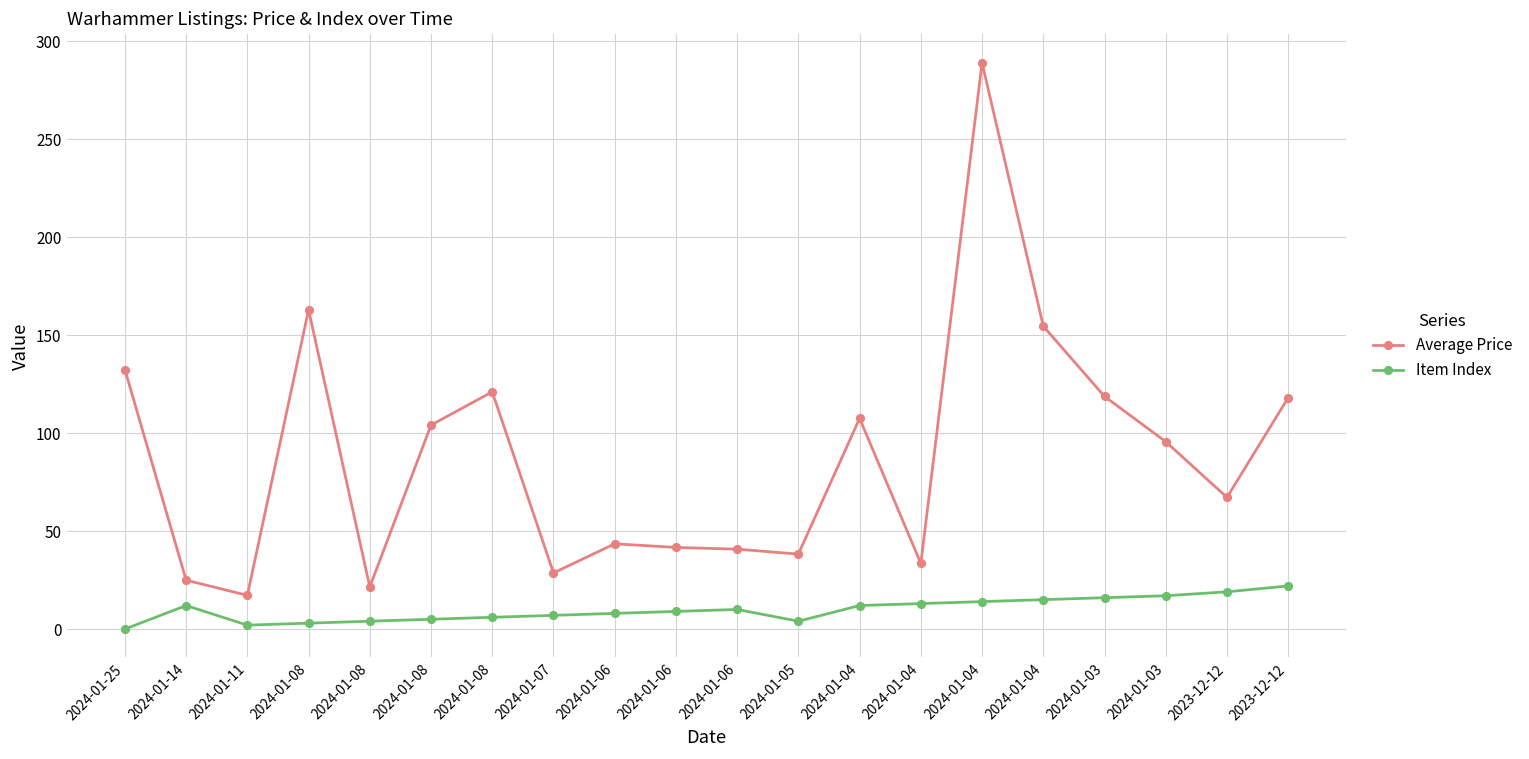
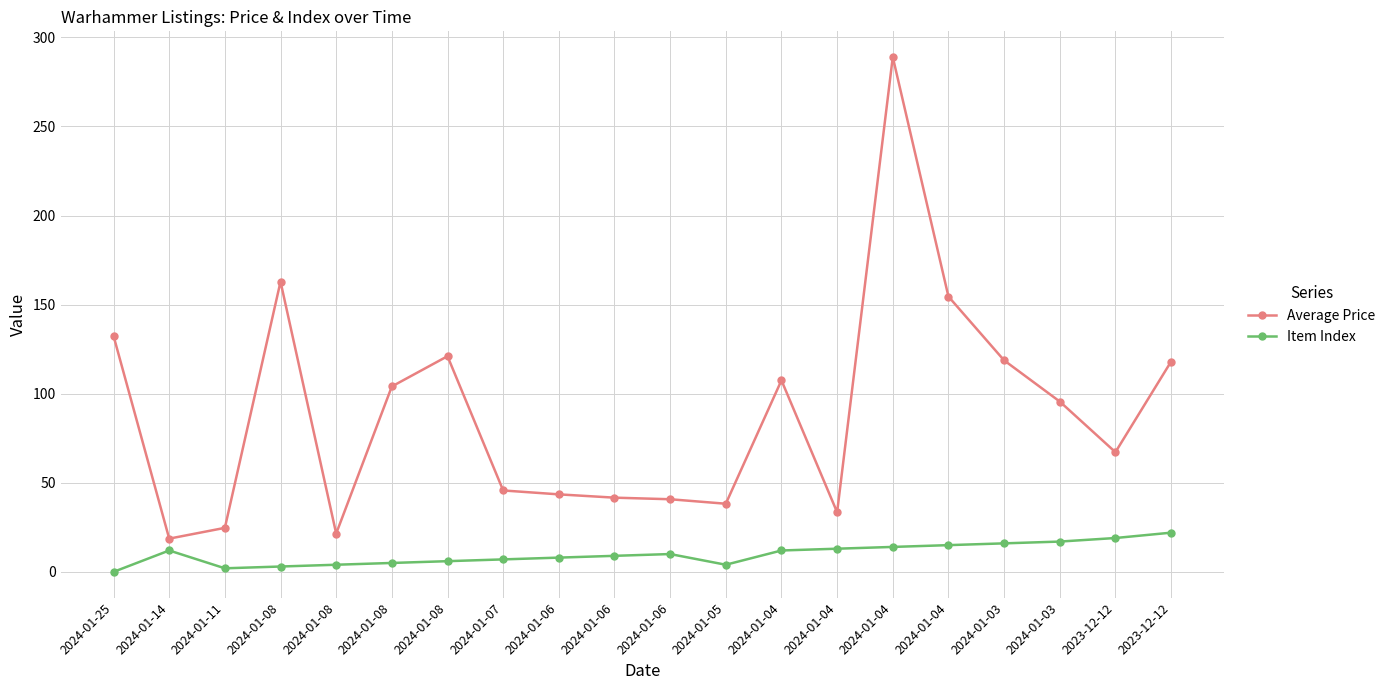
Average Price, 2024-01-14: 25 -> 19
Average Price, 2024-01-11: 17 -> 25
Average Price, 2024-01-07: 29 -> 46
